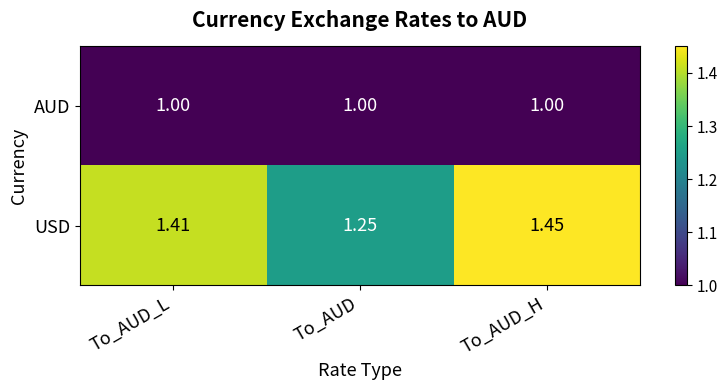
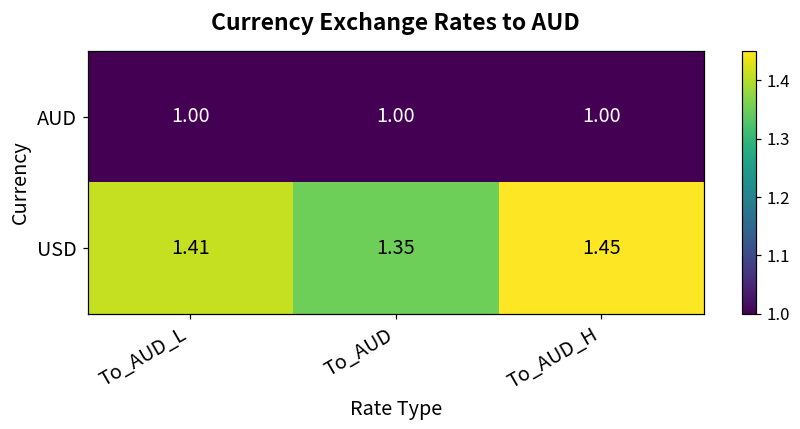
USD, To_AUD: 1.25 -> 1.35
